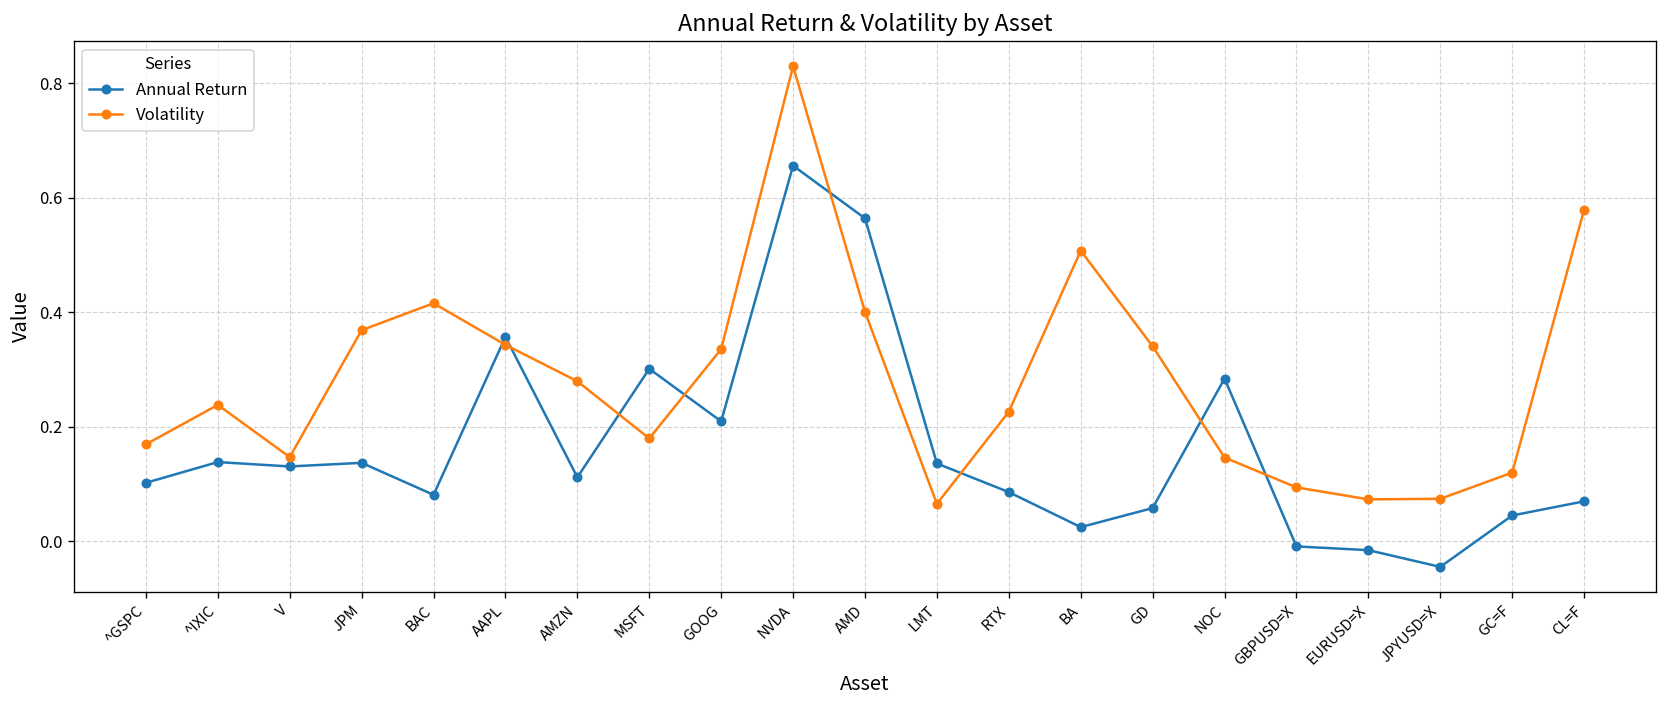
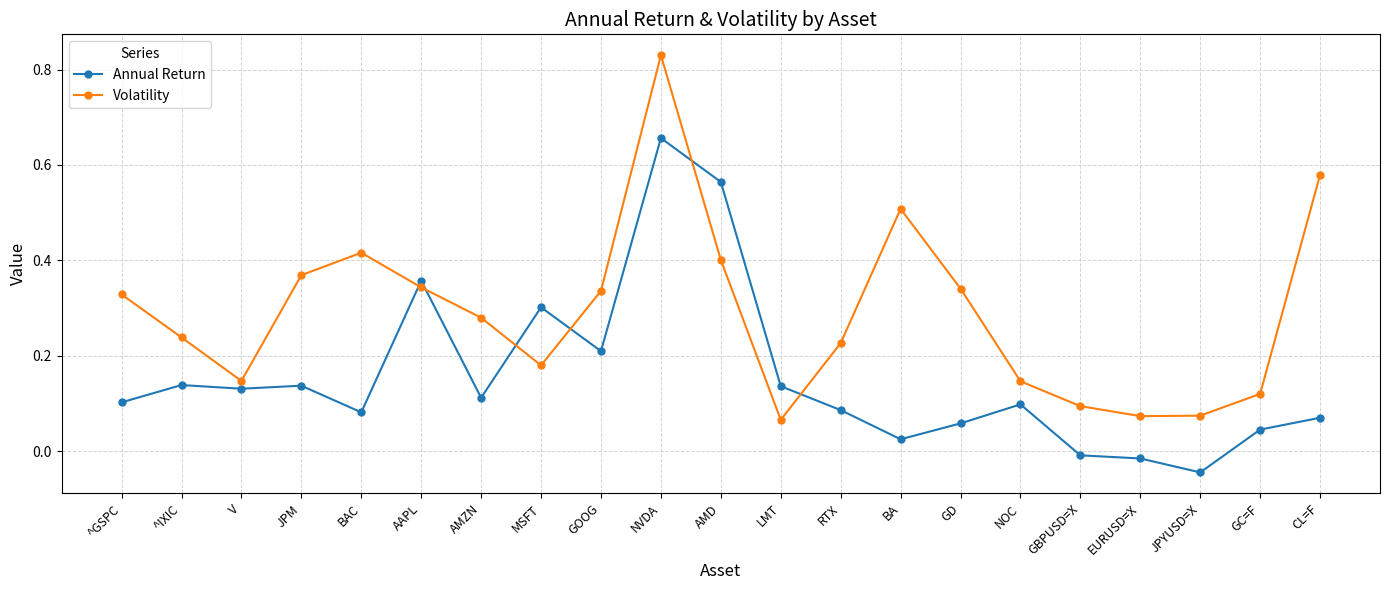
Volatility, ^GSPC: 0.17 -> 0.33
Annual Return, NOC: 0.28 -> 0.10
